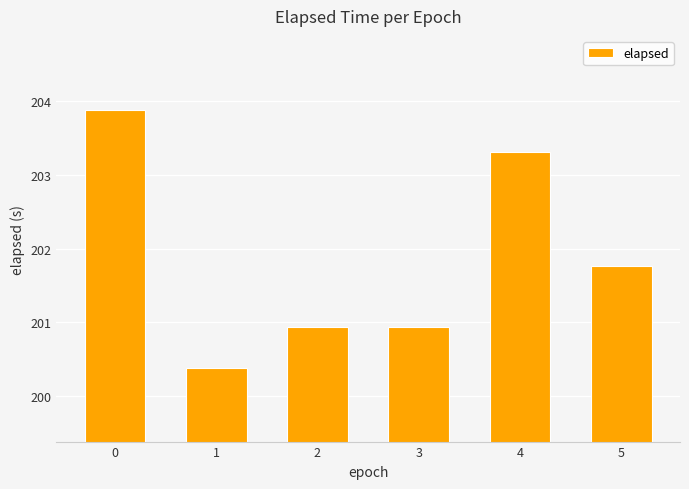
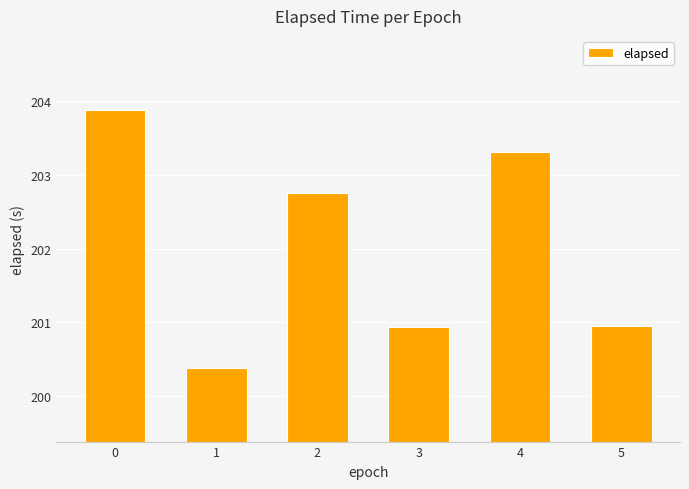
2: 200.9 -> 202.8
5: 201.8 -> 200.9
